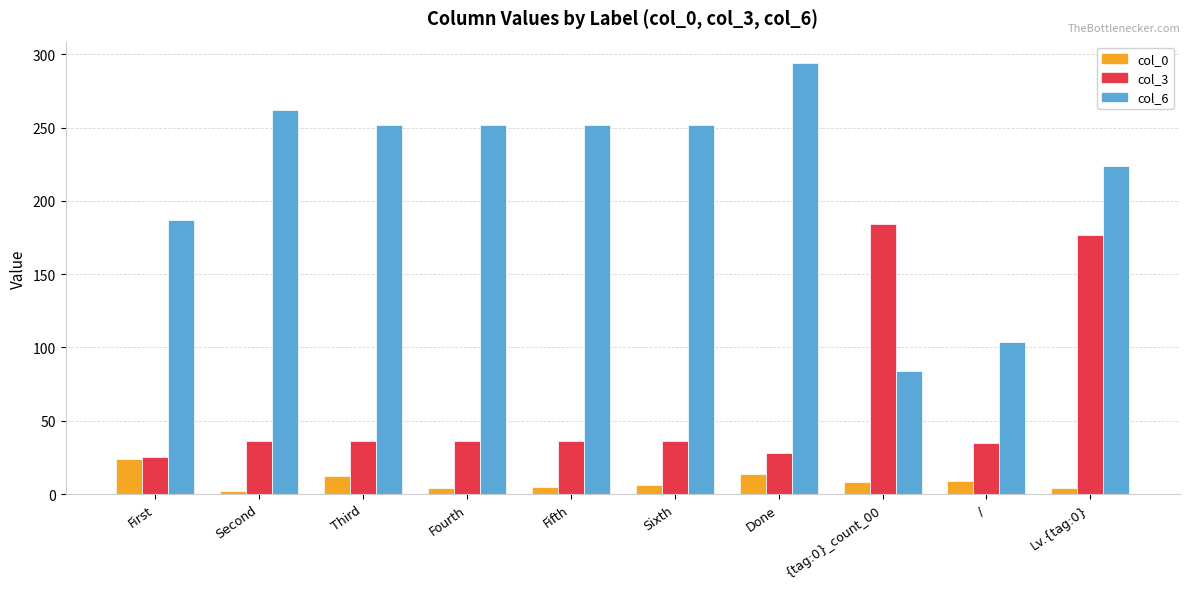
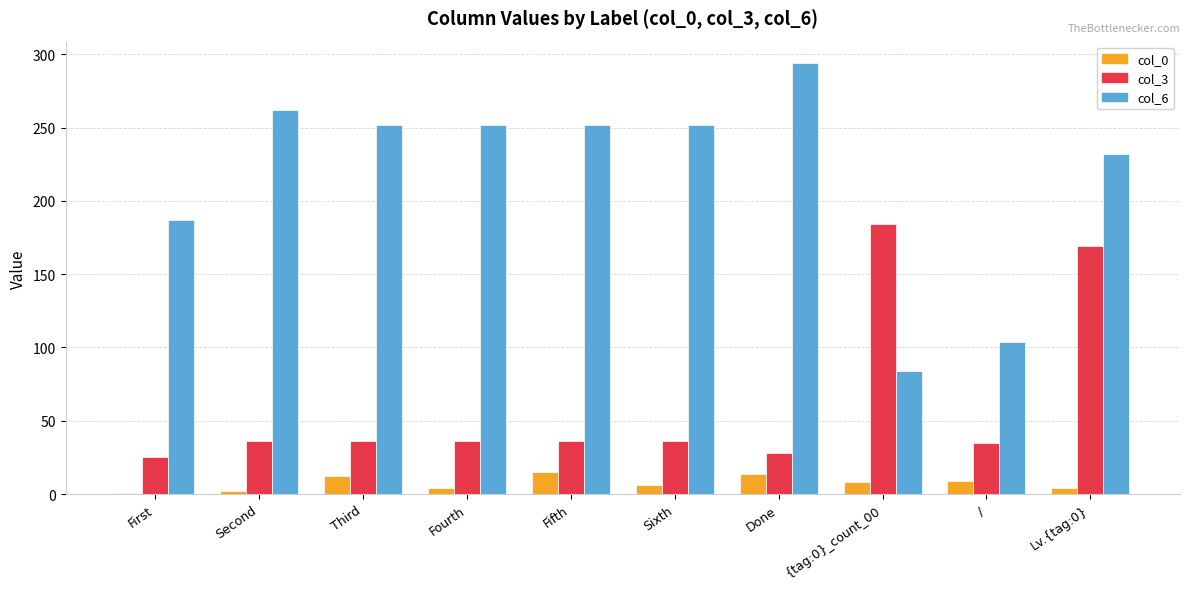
col_0, First: 24 -> 1
col_0, Fifth: 5 -> 15
col_3, Lv.{tag:0}: 177 -> 169
col_6, Lv.{tag:0}: 224 -> 232
